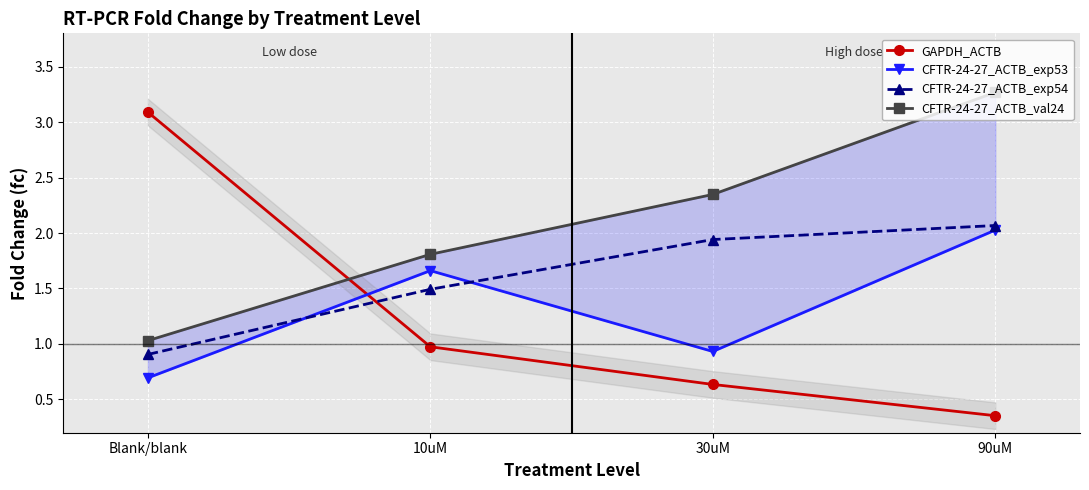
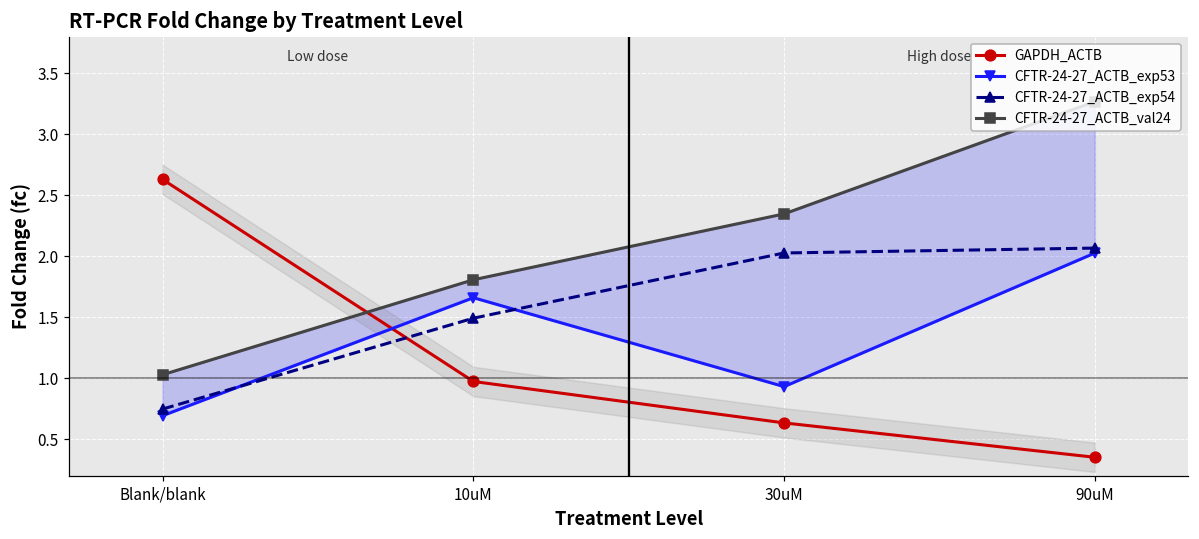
GAPDH_ACTB, Blank/blank: 3.09 -> 2.63
CFTR-24-27_ACTB_exp54, Blank/blank: 0.91 -> 0.75
CFTR-24-27_ACTB_exp54, 30uM: 1.94 -> 2.03
